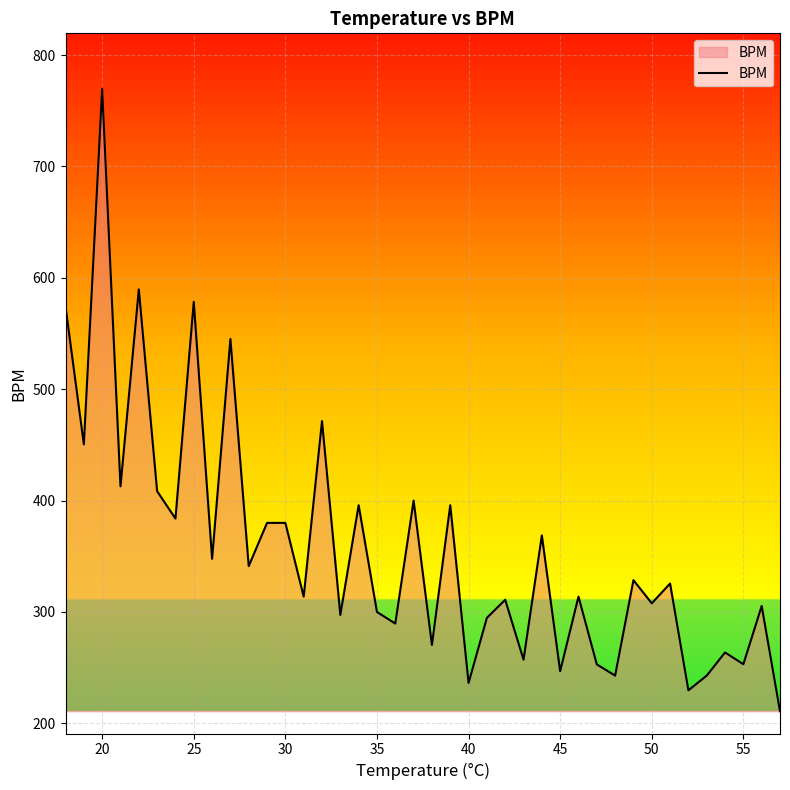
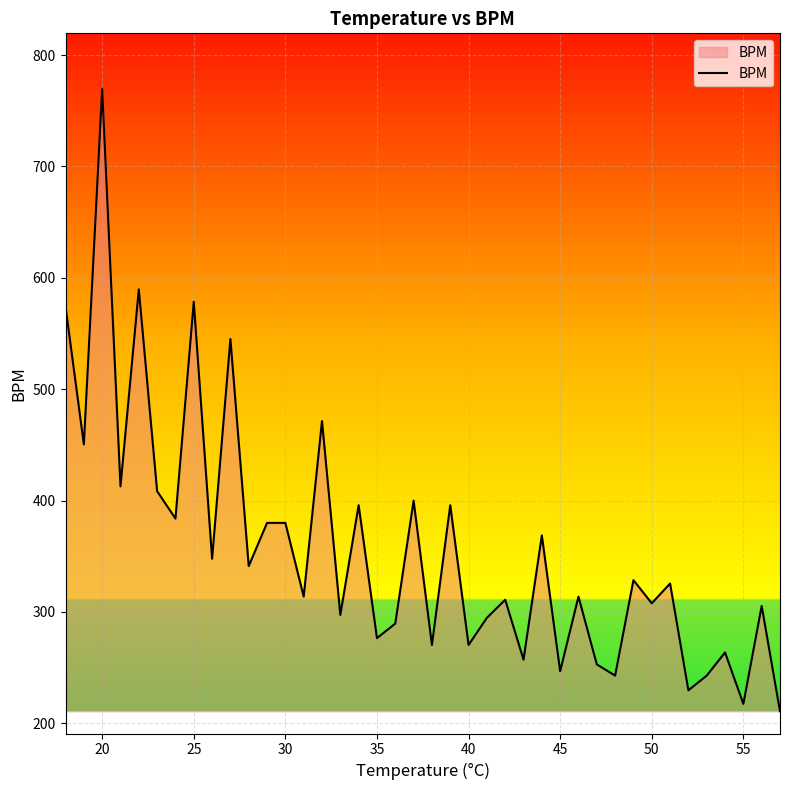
35: 300 -> 277
40: 236 -> 270
55: 253 -> 217
